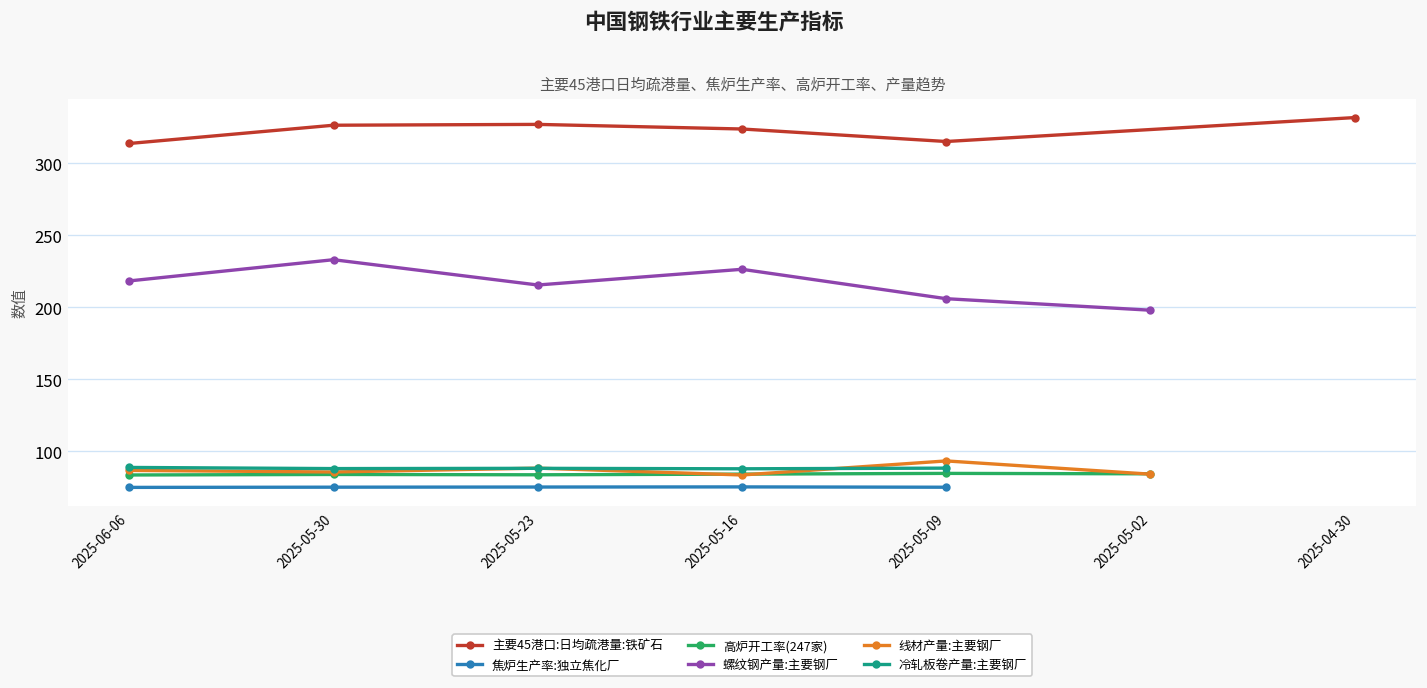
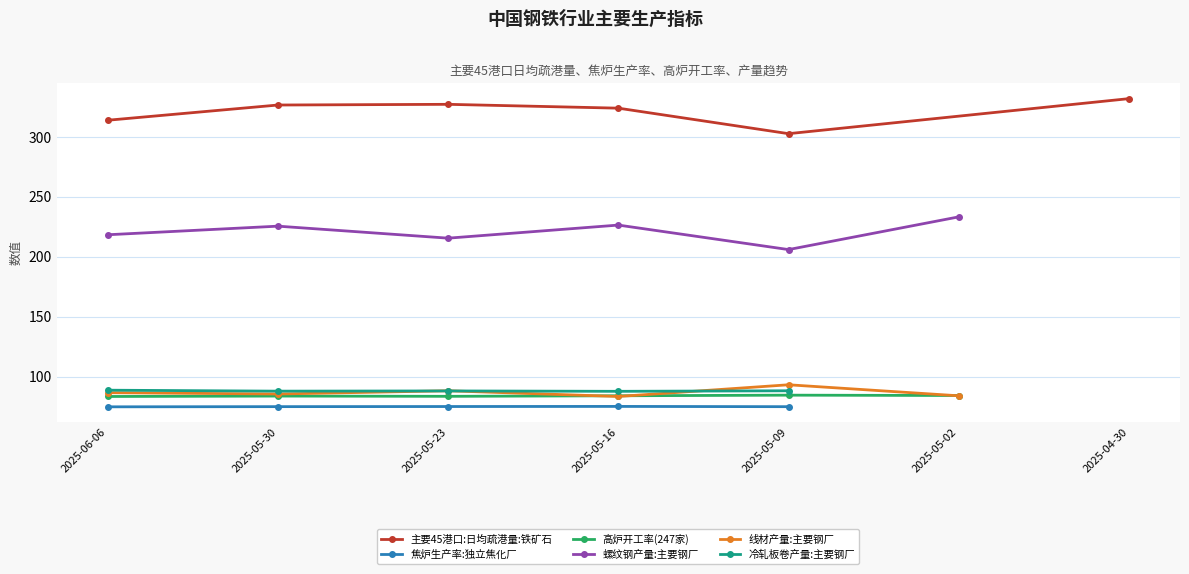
螺纹钢产量:主要钢厂, 2025-05-30: 233 -> 226
主要45港口:日均疏港量:铁矿石, 2025-05-09: 315 -> 303
螺纹钢产量:主要钢厂, 2025-05-02: 198 -> 233
